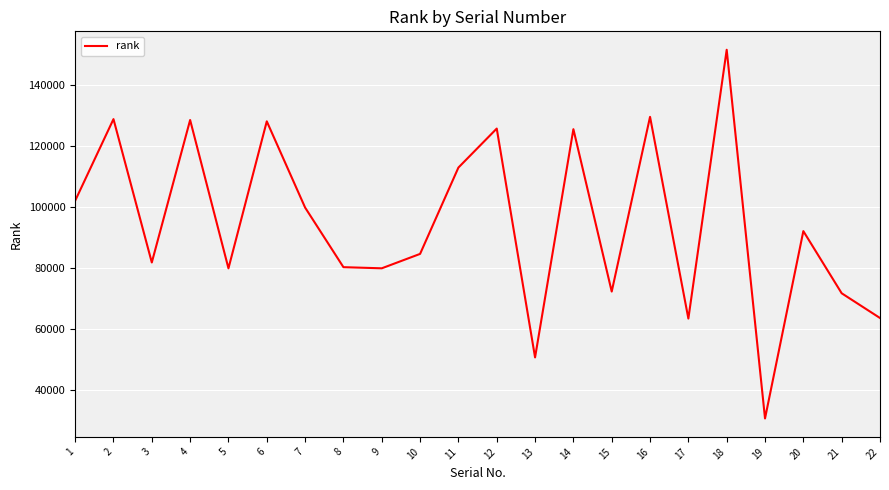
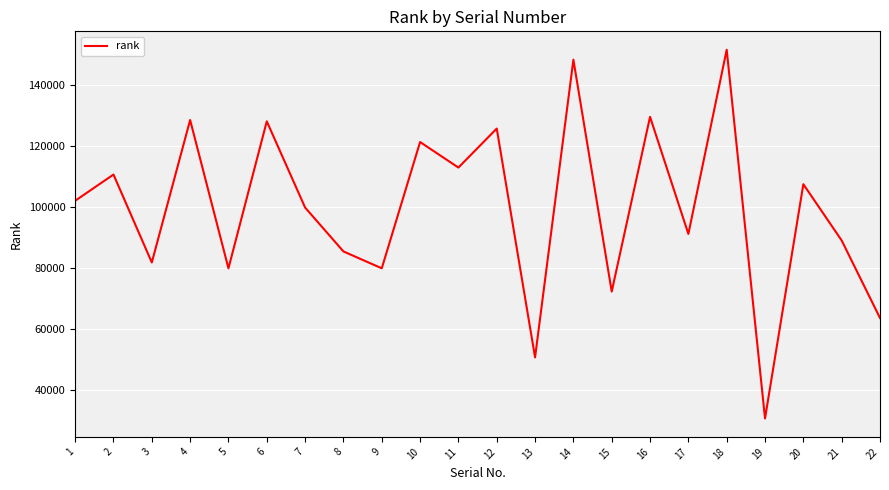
2: 129000 -> 111000
8: 80000 -> 85000
10: 85000 -> 121000
14: 126000 -> 148000
17: 63000 -> 91000
20: 92000 -> 108000
21: 72000 -> 89000
